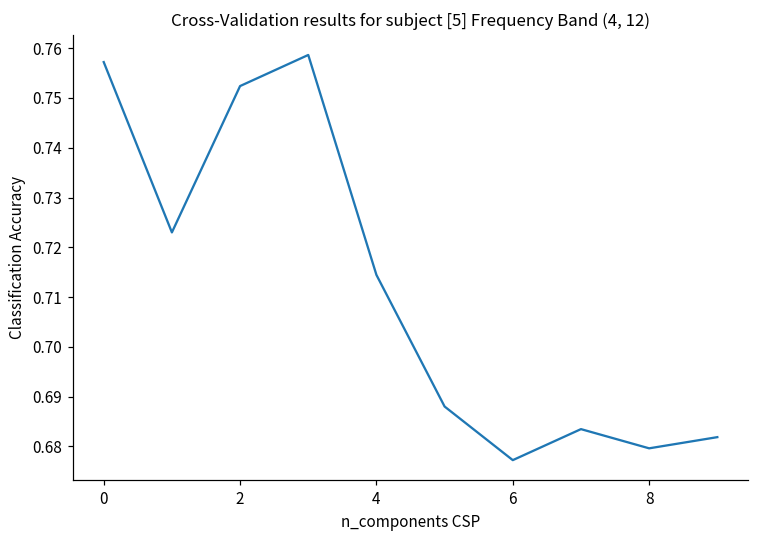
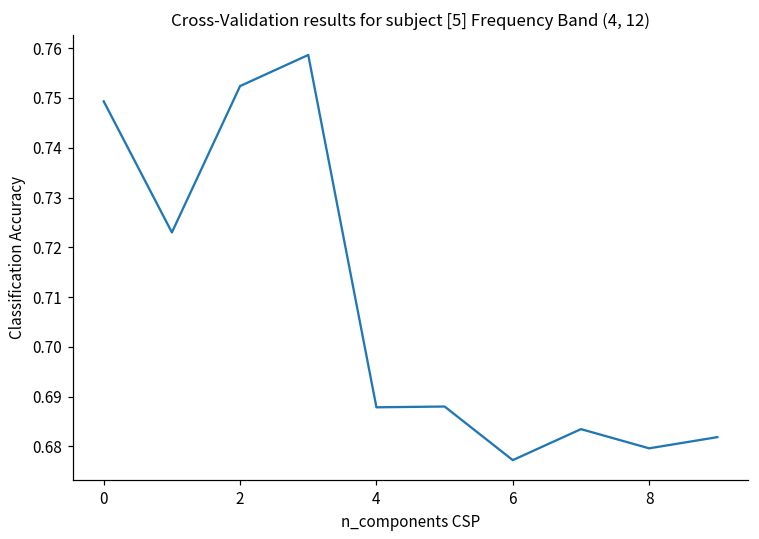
0: 0.757 -> 0.749
4: 0.714 -> 0.688
